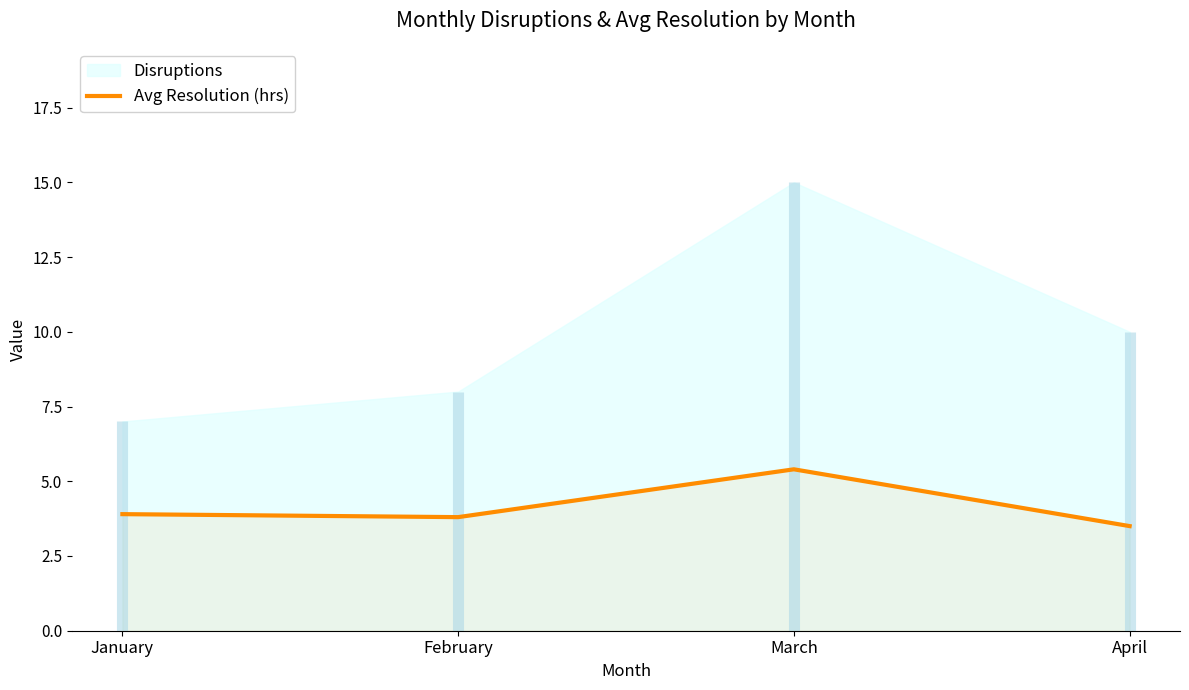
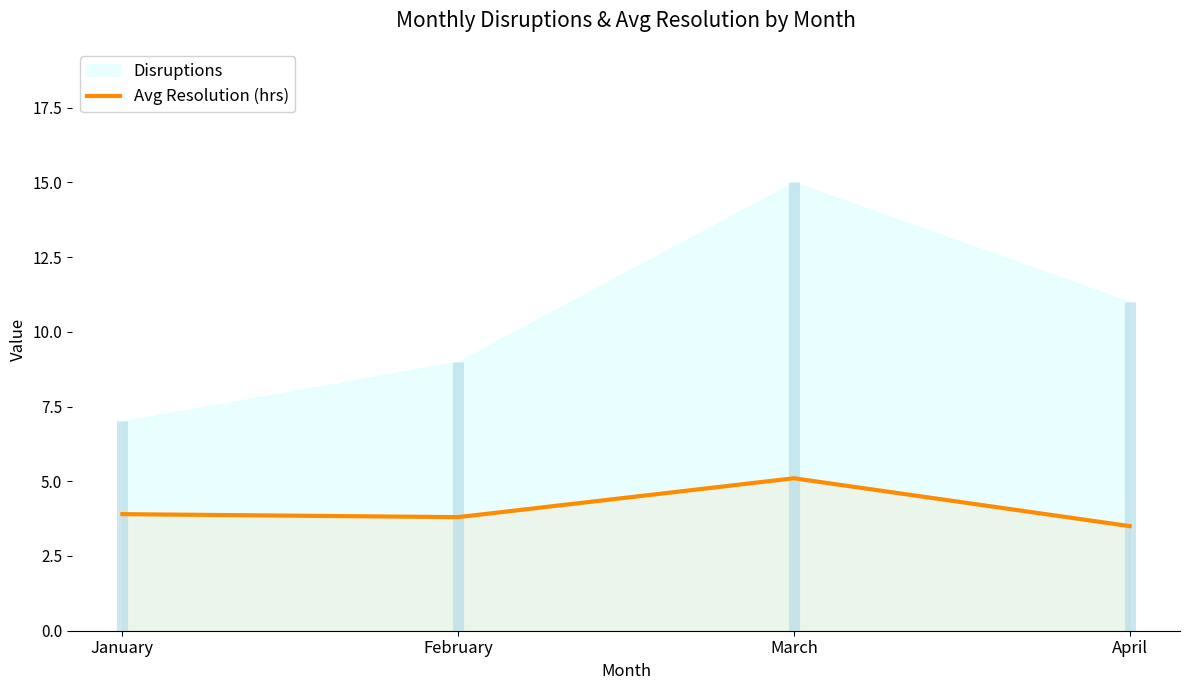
Disruptions, February: 8 -> 9
Avg Resolution (hrs), March: 5.4 -> 5.1
Disruptions, April: 10 -> 11
